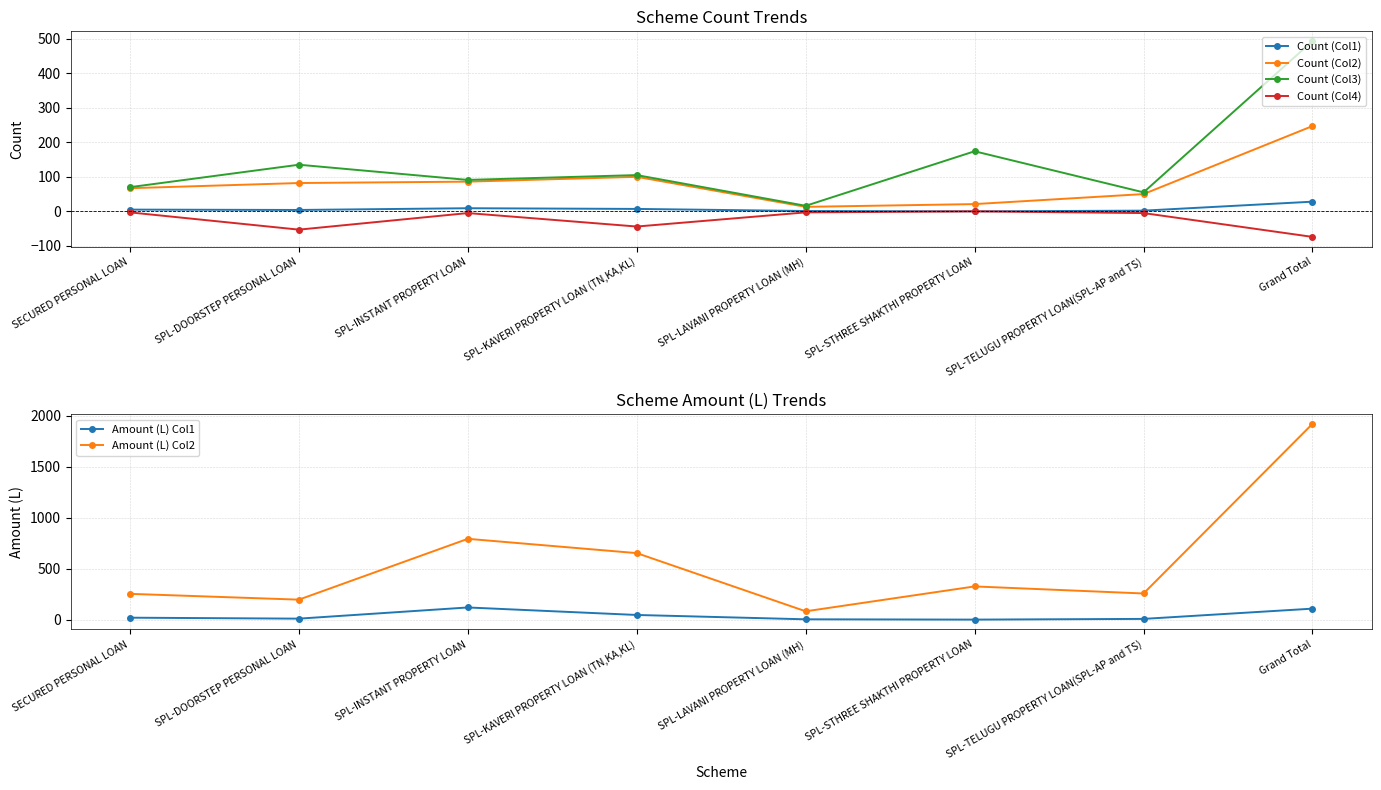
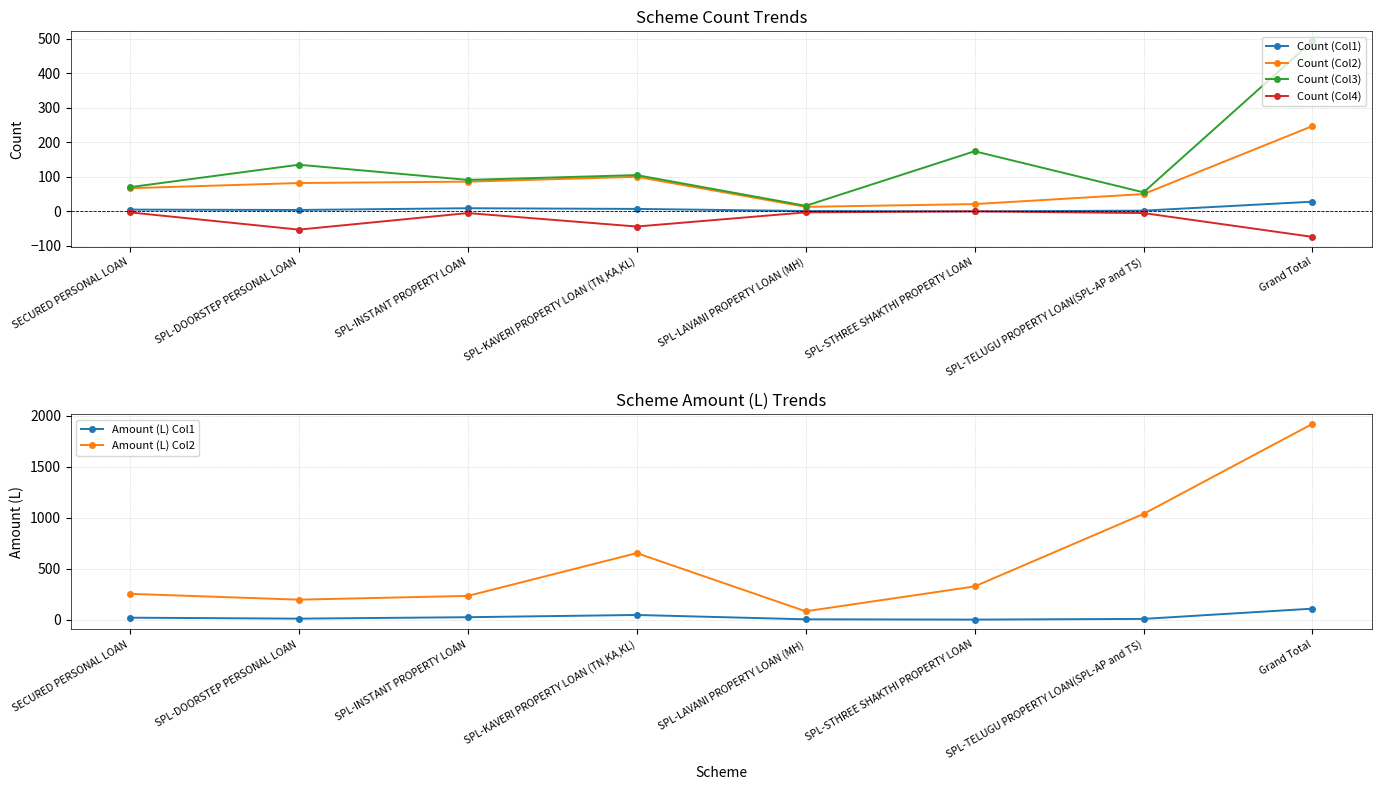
Scheme Amount (L) Trends, Amount (L) Col1, SPL-INSTANT PROPERTY LOAN: 120 -> 20
Scheme Amount (L) Trends, Amount (L) Col2, SPL-INSTANT PROPERTY LOAN: 790 -> 230
Scheme Amount (L) Trends, Amount (L) Col2, SPL-TELUGU PROPERTY LOAN(SPL-AP and TS): 260 -> 1040
